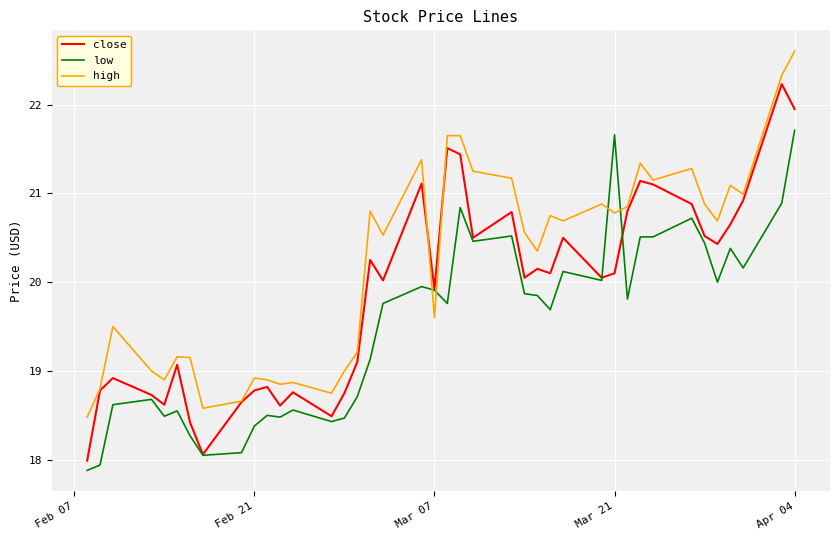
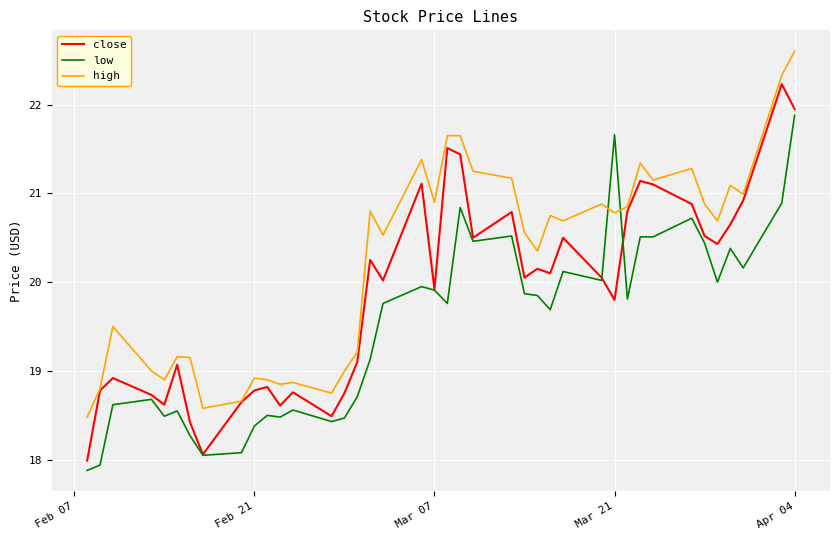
high, Mar 07: 19.6 -> 20.9
close, Mar 21: 20.1 -> 19.8
low, Apr 04: 21.7 -> 21.9
